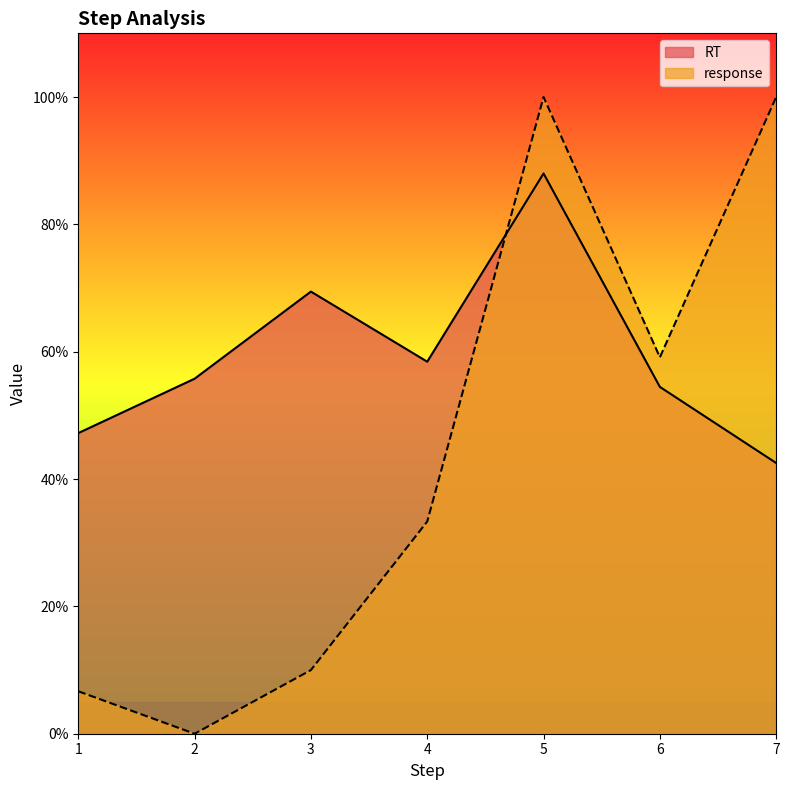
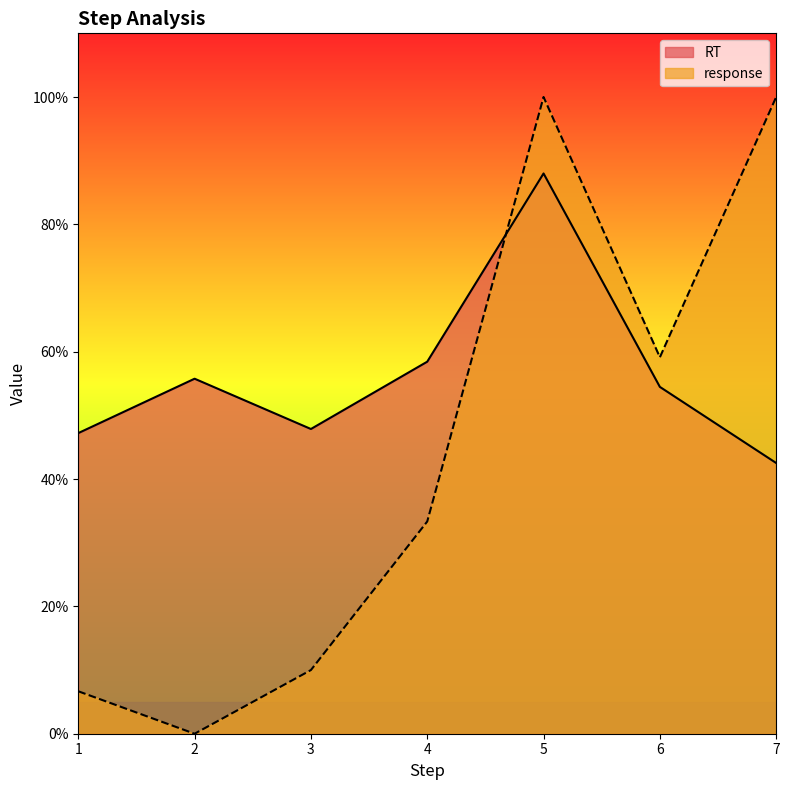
RT, 3: 69% -> 48%
